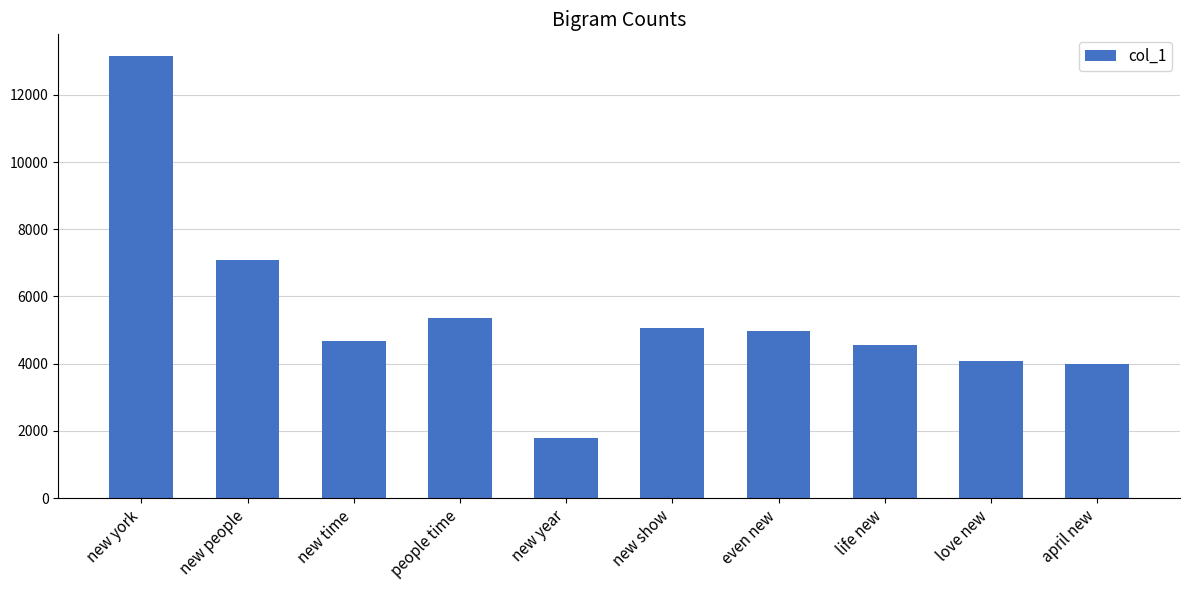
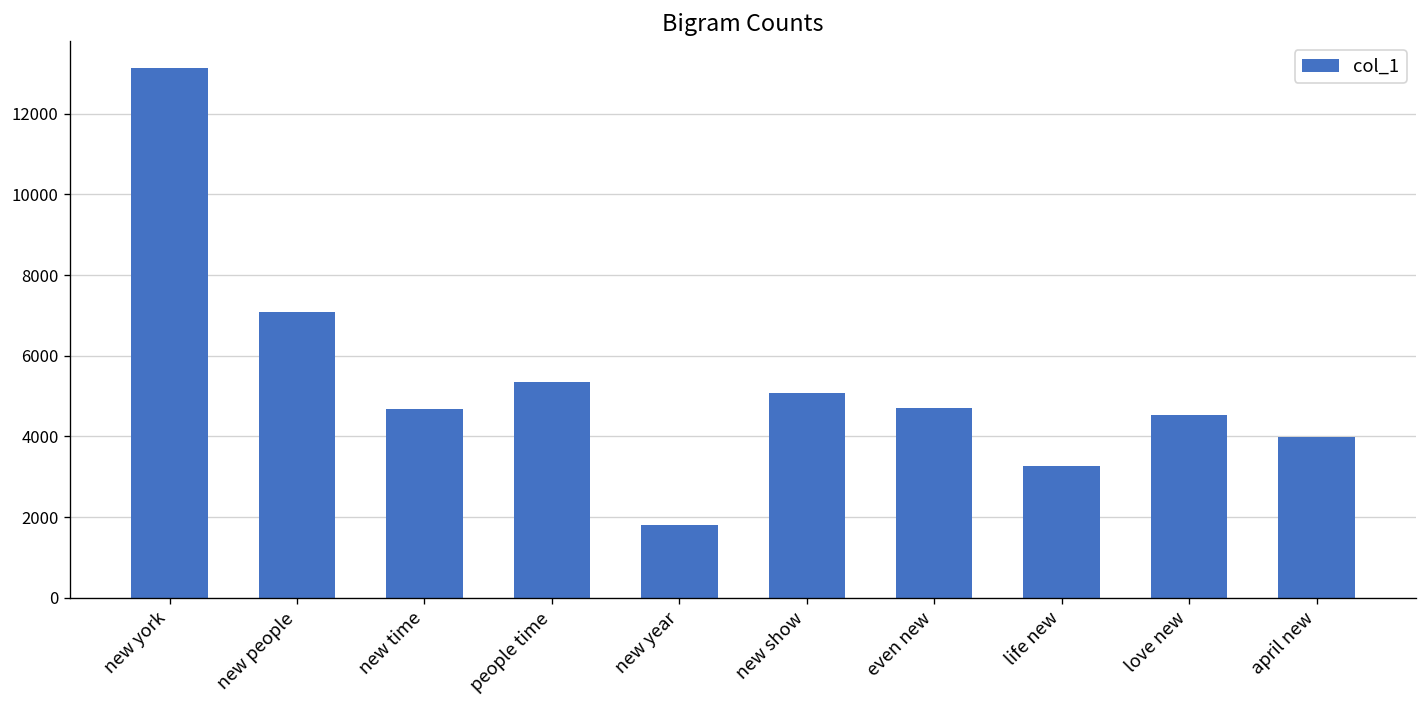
even new: 5000 -> 4700
life new: 4600 -> 3300
love new: 4100 -> 4500
